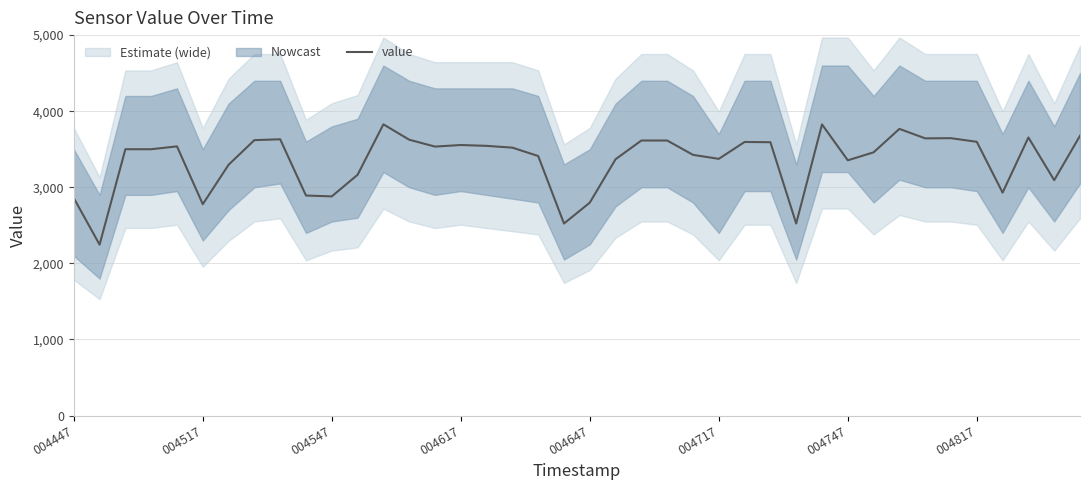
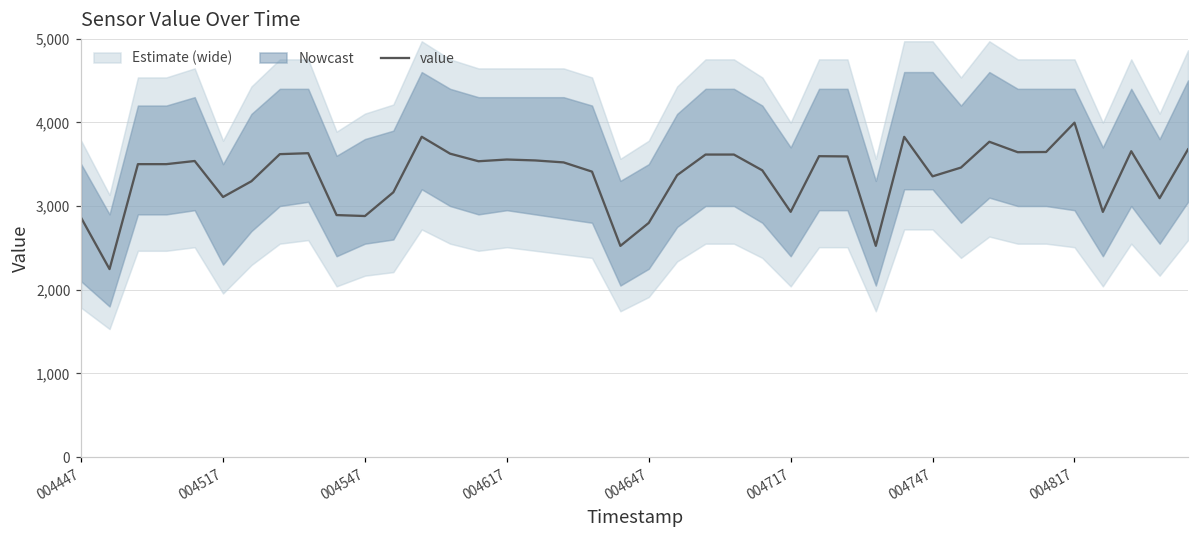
value, 004517: 2,800 -> 3,100
value, 004717: 3,400 -> 2,900
value, 004817: 3,600 -> 4,000
